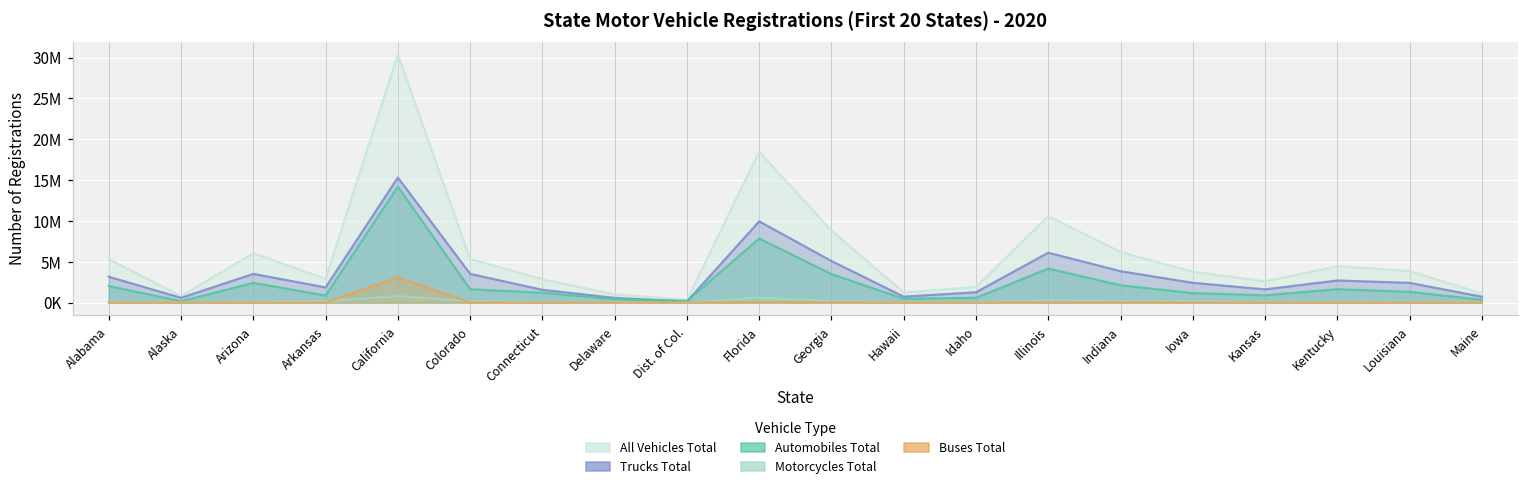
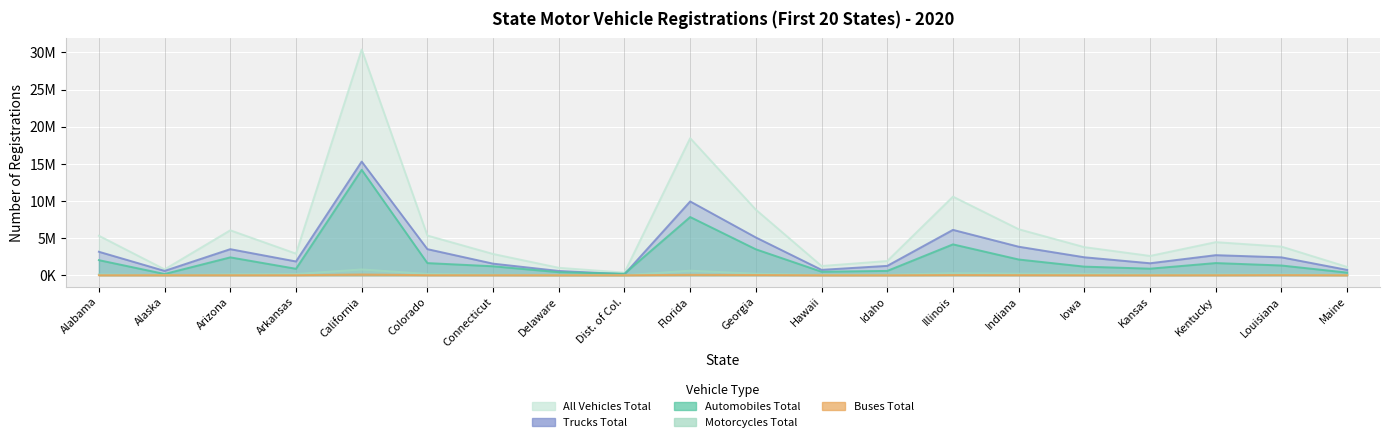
Buses Total, California: 3000000 -> 0
